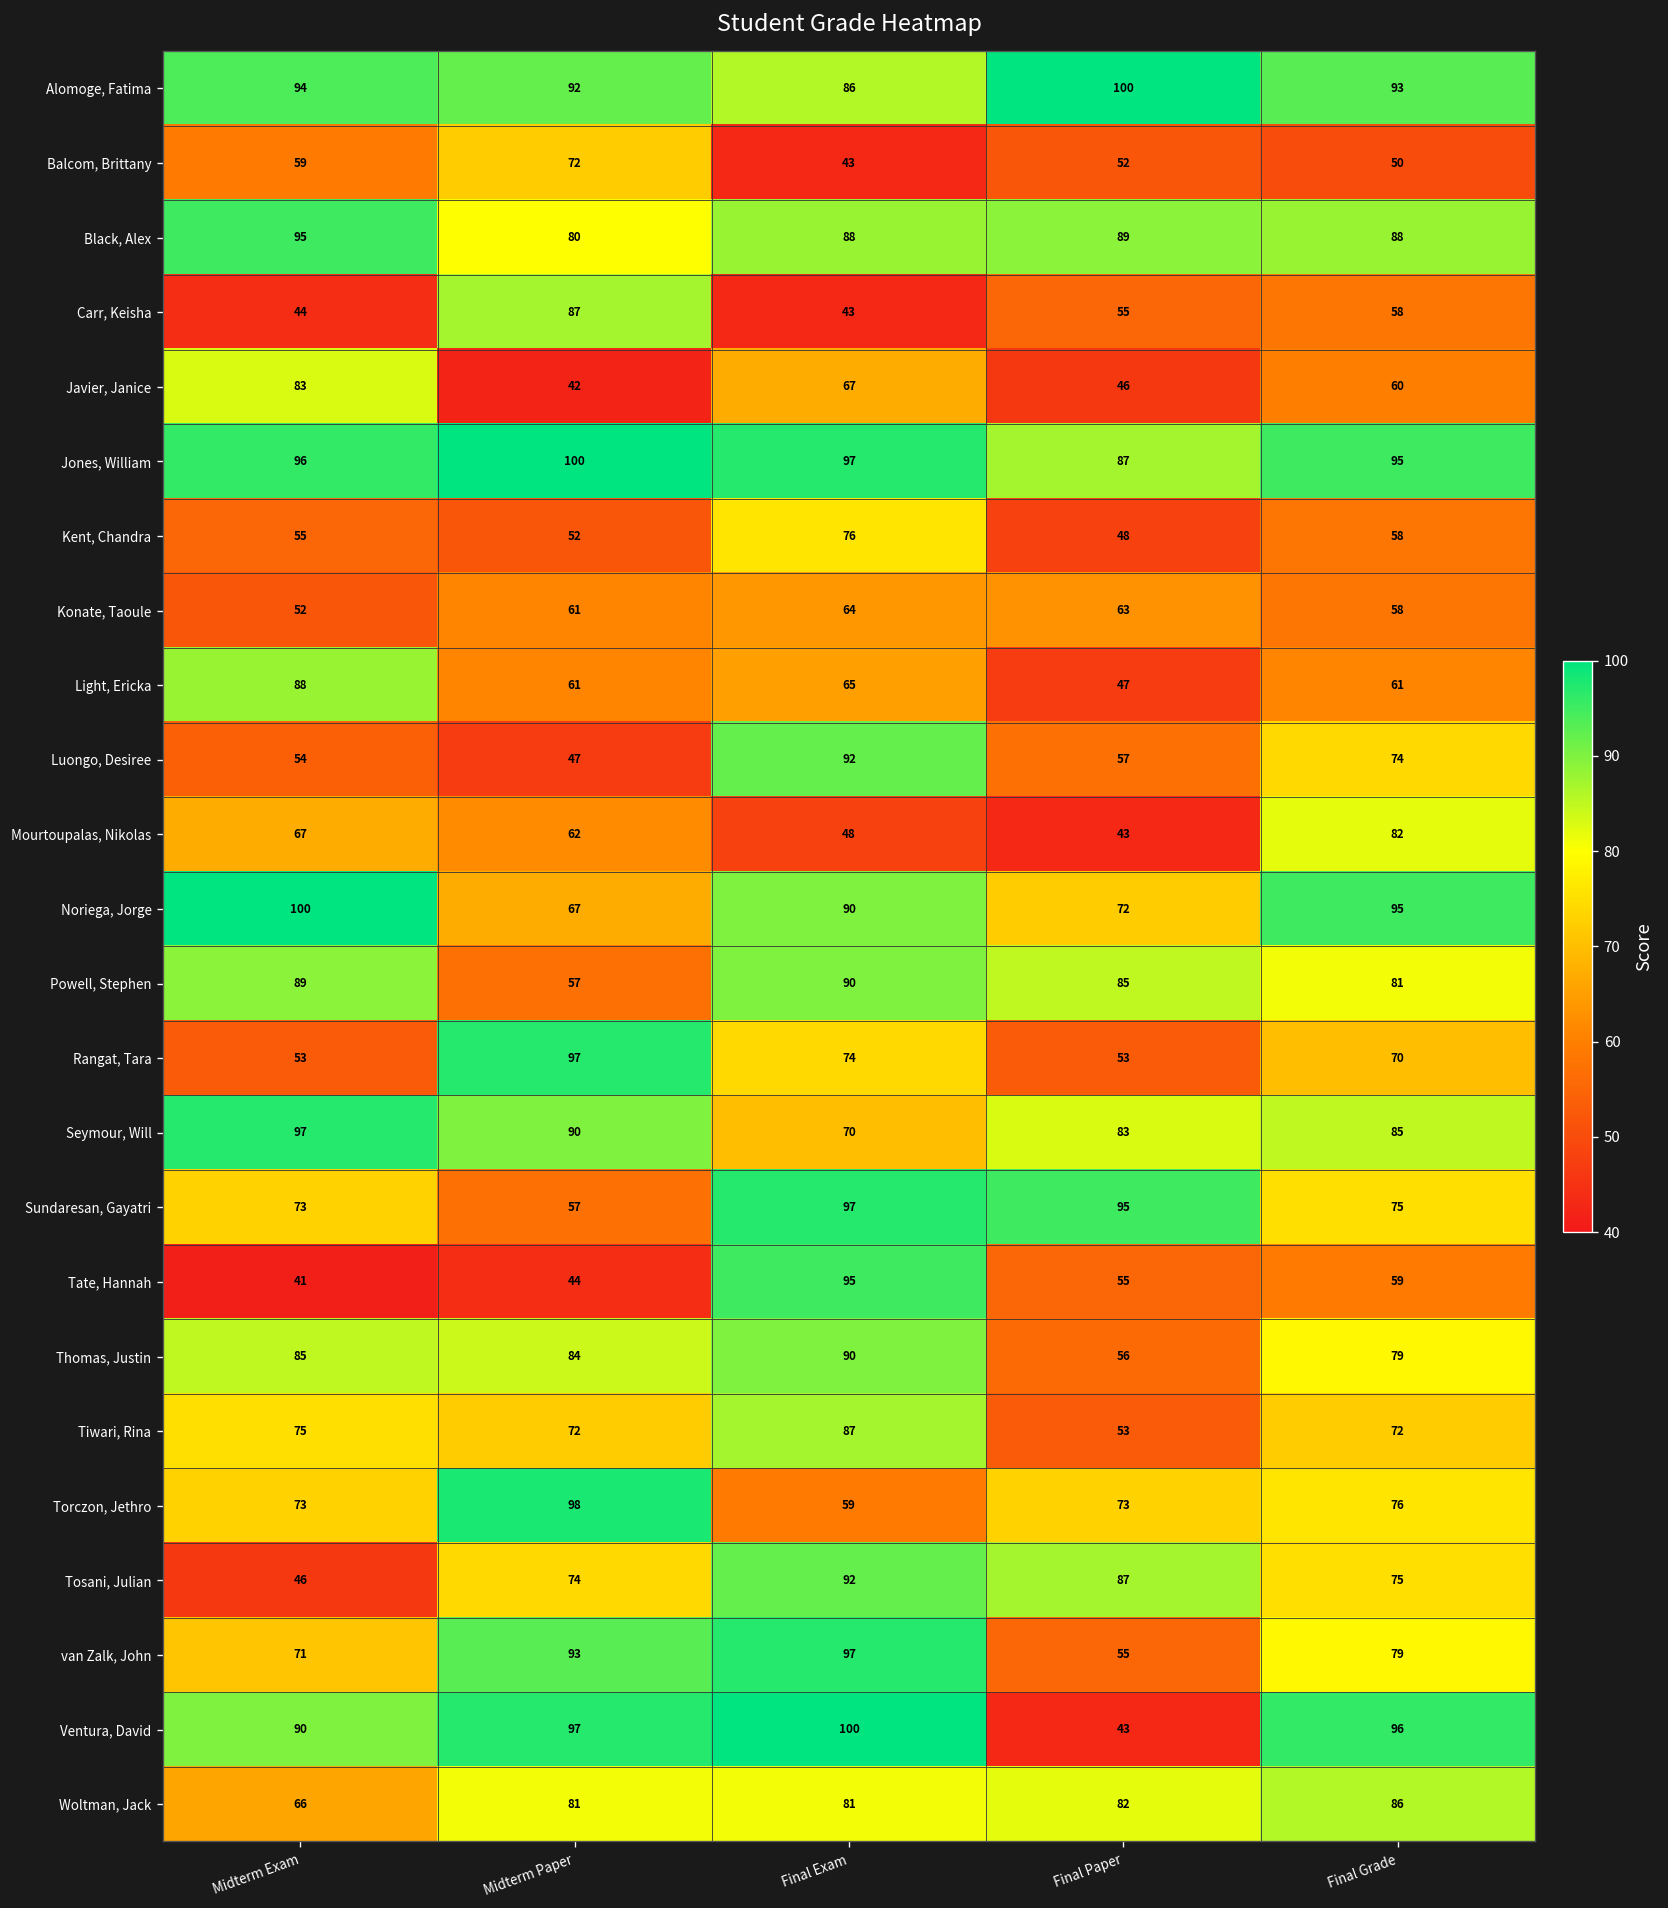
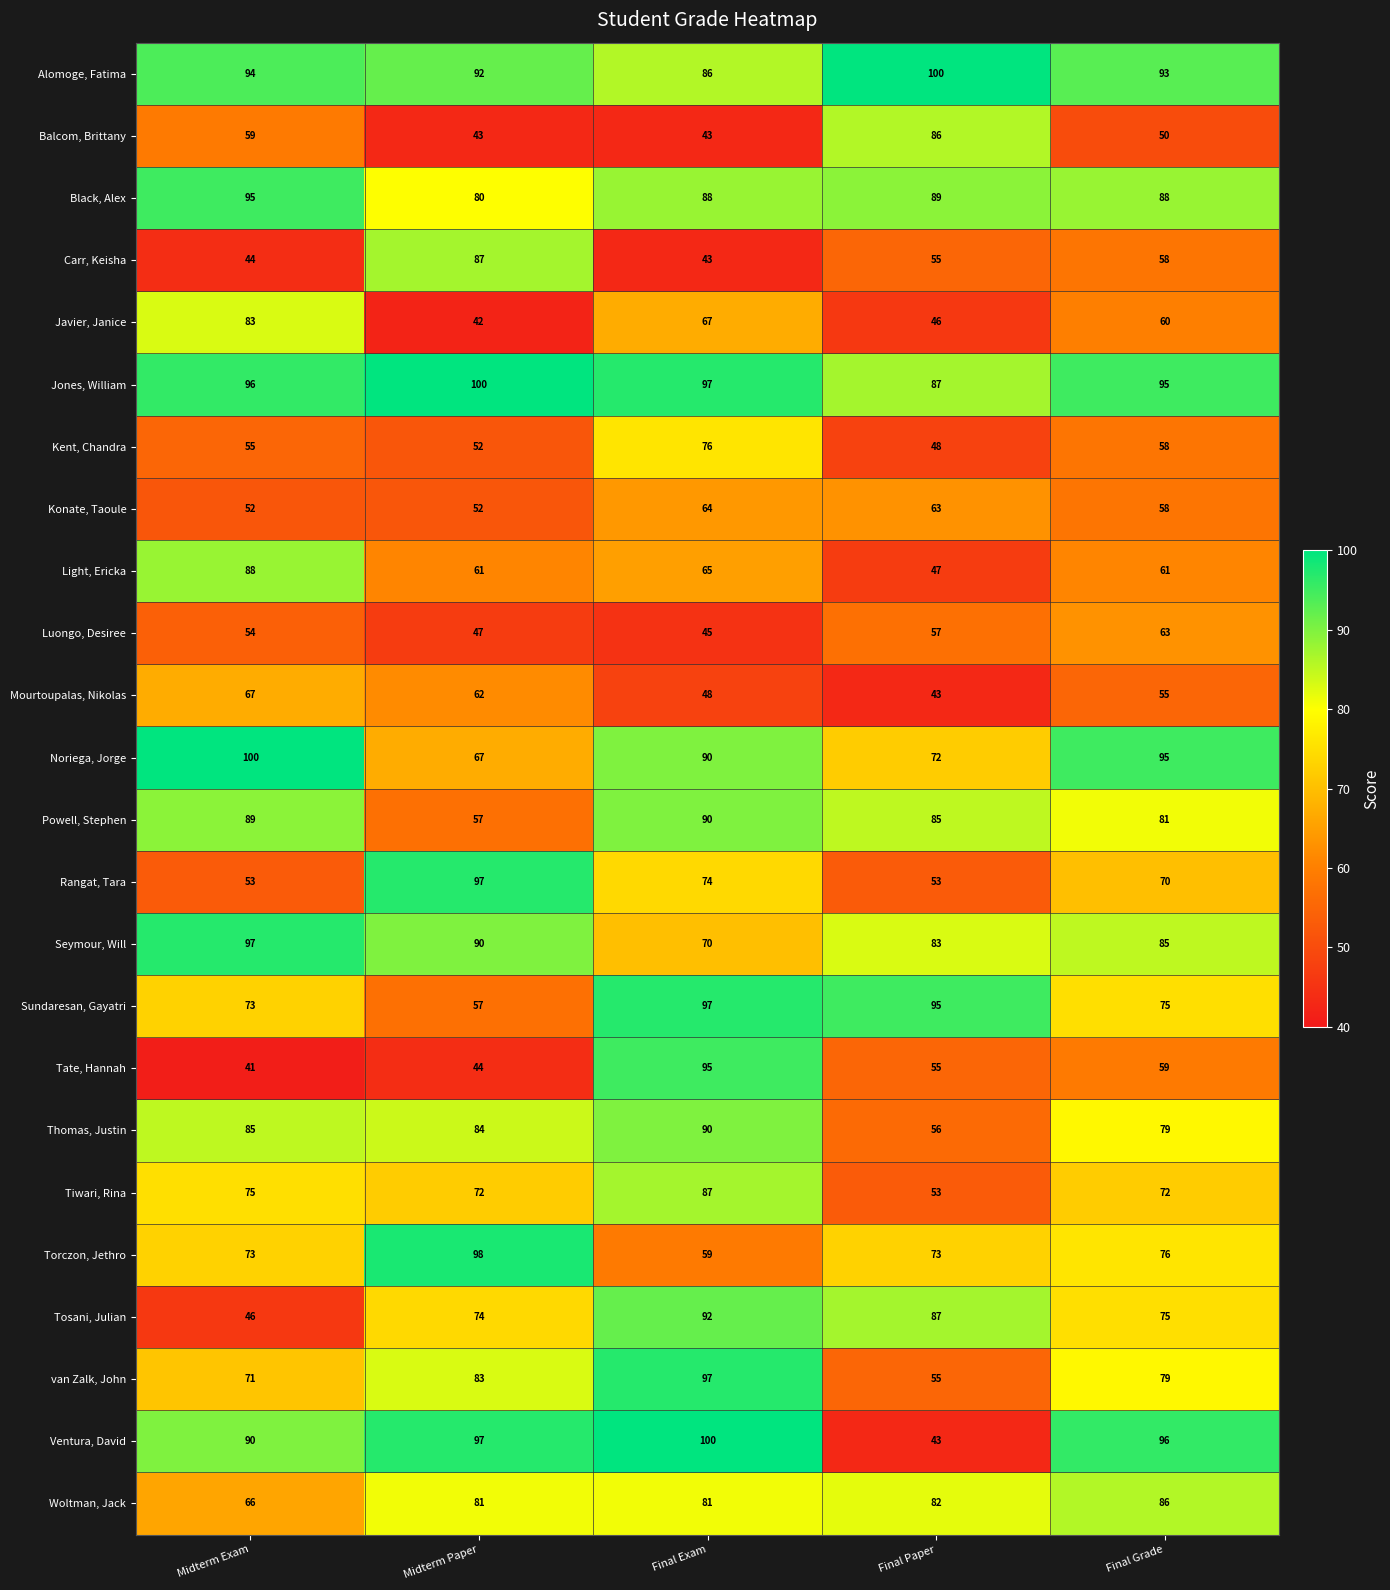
Balcom, Brittany, Midterm Paper: 72 -> 43
Balcom, Brittany, Final Paper: 52 -> 86
Konate, Taoule, Midterm Paper: 61 -> 52
Luongo, Desiree, Final Exam: 92 -> 45
Luongo, Desiree, Final Grade: 74 -> 63
Mourtoupalas, Nikolas, Final Grade: 82 -> 55
van Zalk, John, Midterm Paper: 93 -> 83
